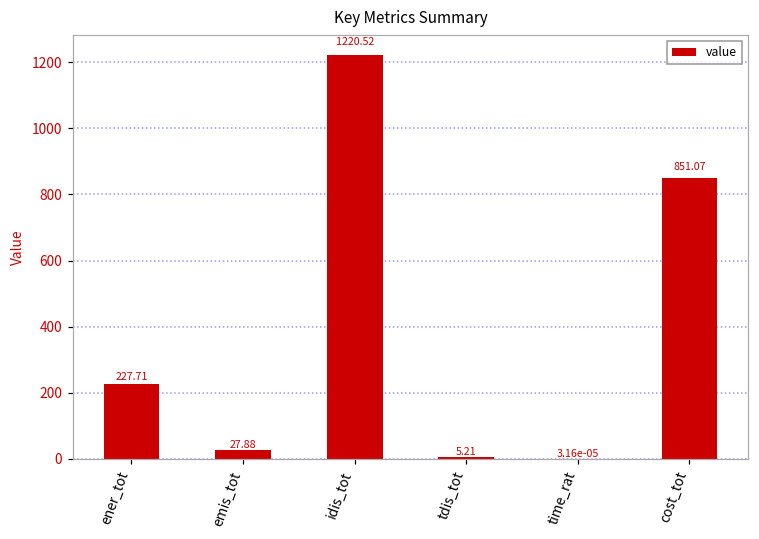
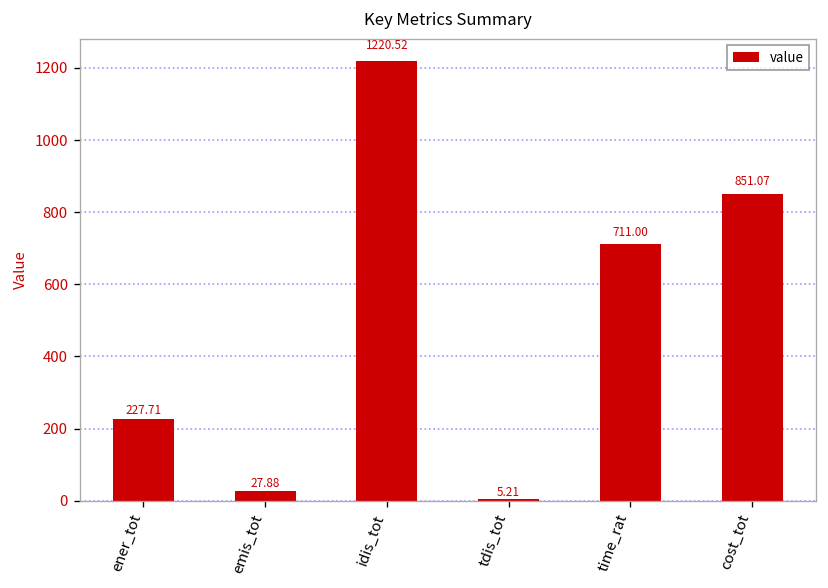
time_rat: 3.16e-05 -> 711.00
